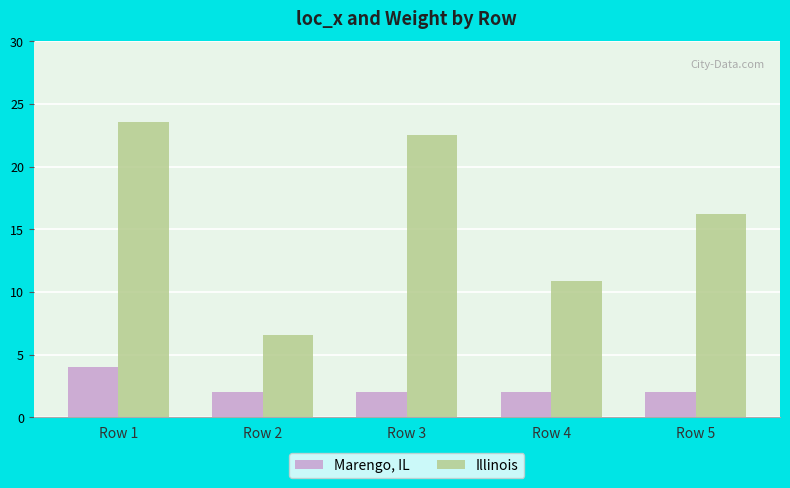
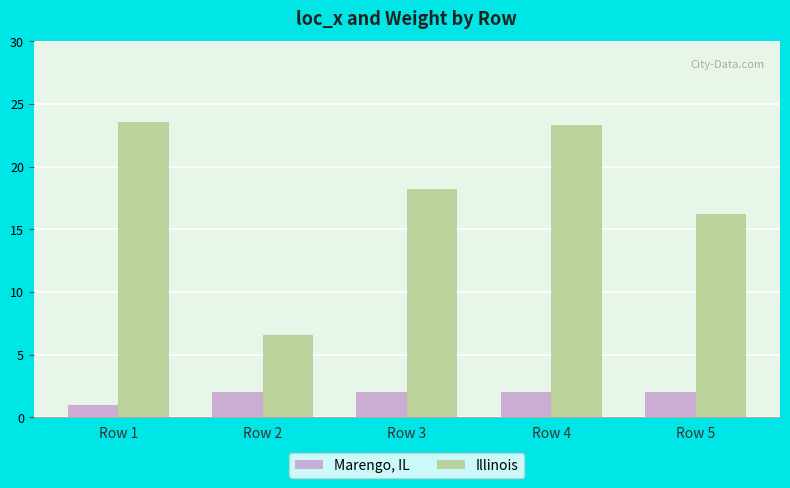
Marengo, IL, Row 1: 4 -> 1
Illinois, Row 3: 22.5 -> 18.2
Illinois, Row 4: 10.9 -> 23.3
